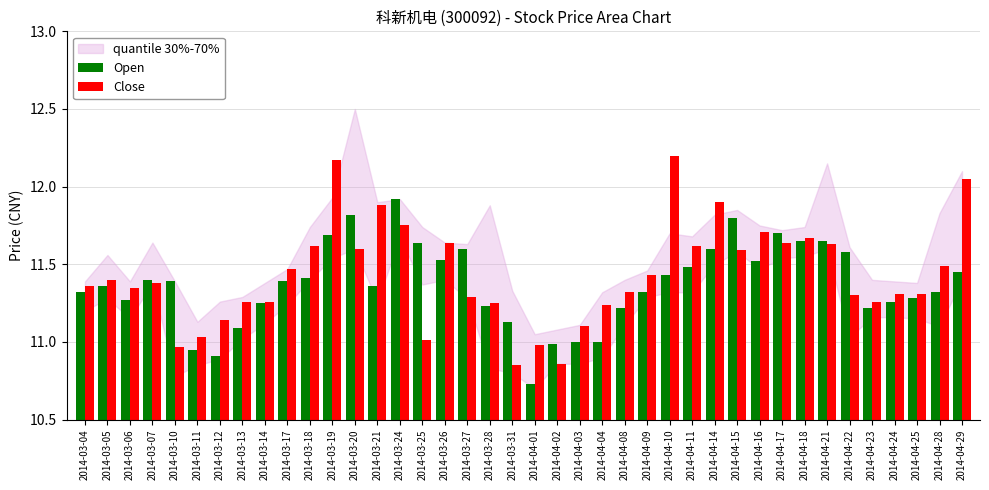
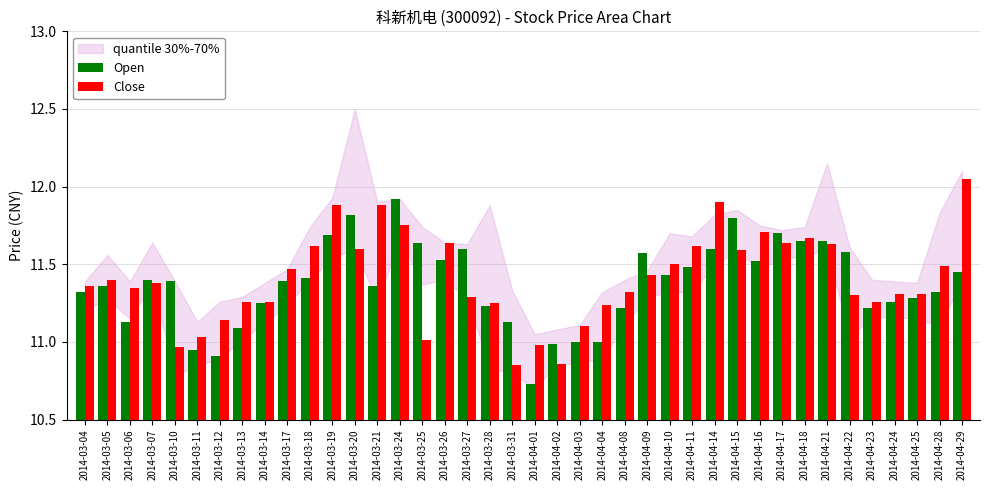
Open, 2014-03-06: 11.27 -> 11.13
Close, 2014-03-19: 12.17 -> 11.88
Open, 2014-04-09: 11.32 -> 11.57
Close, 2014-04-10: 12.2 -> 11.5
